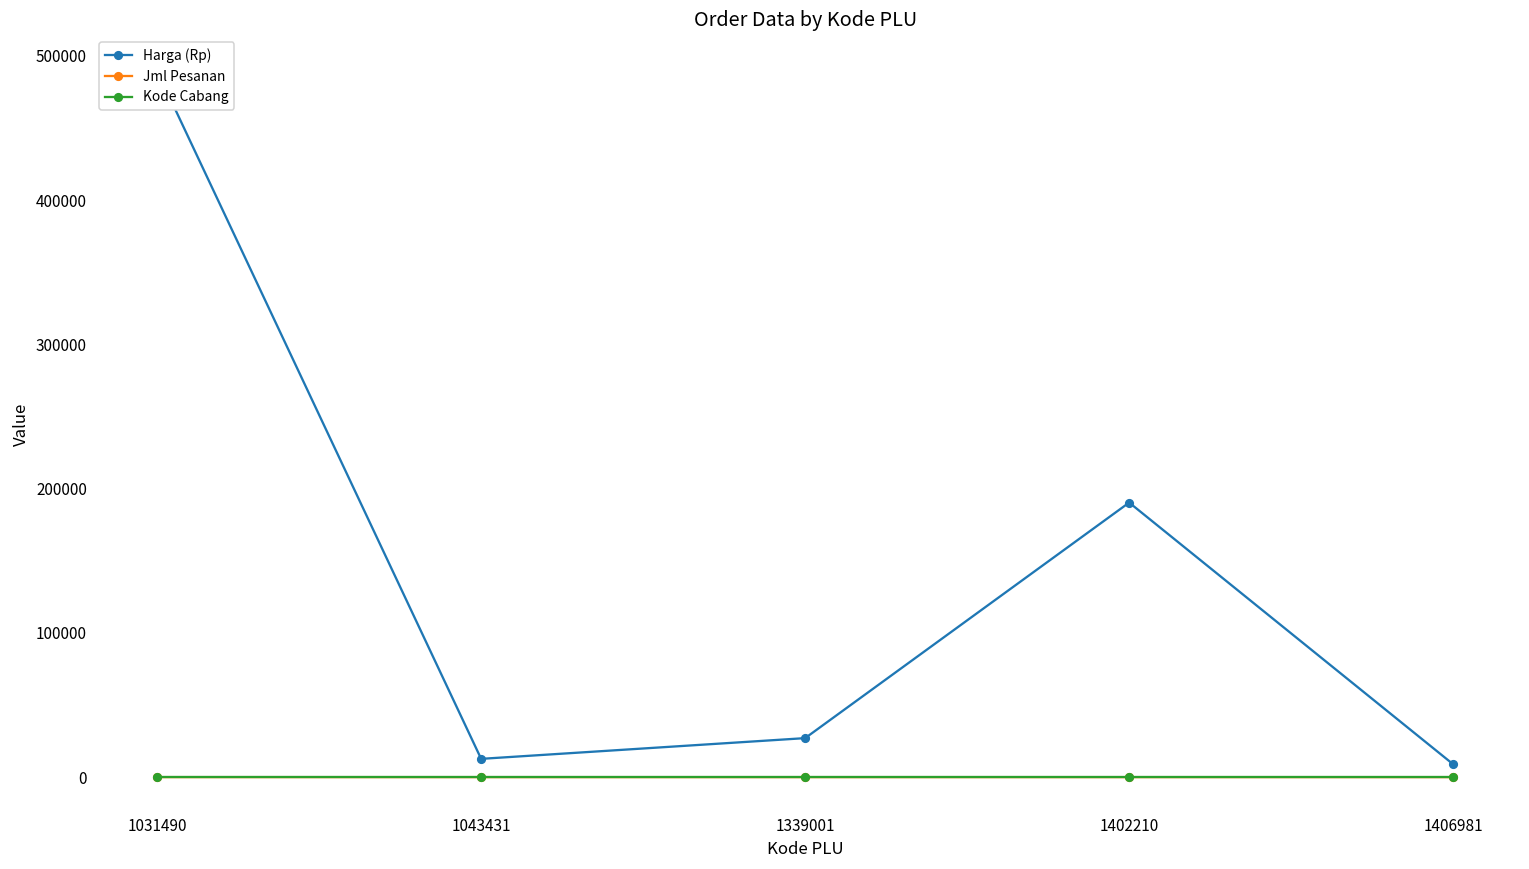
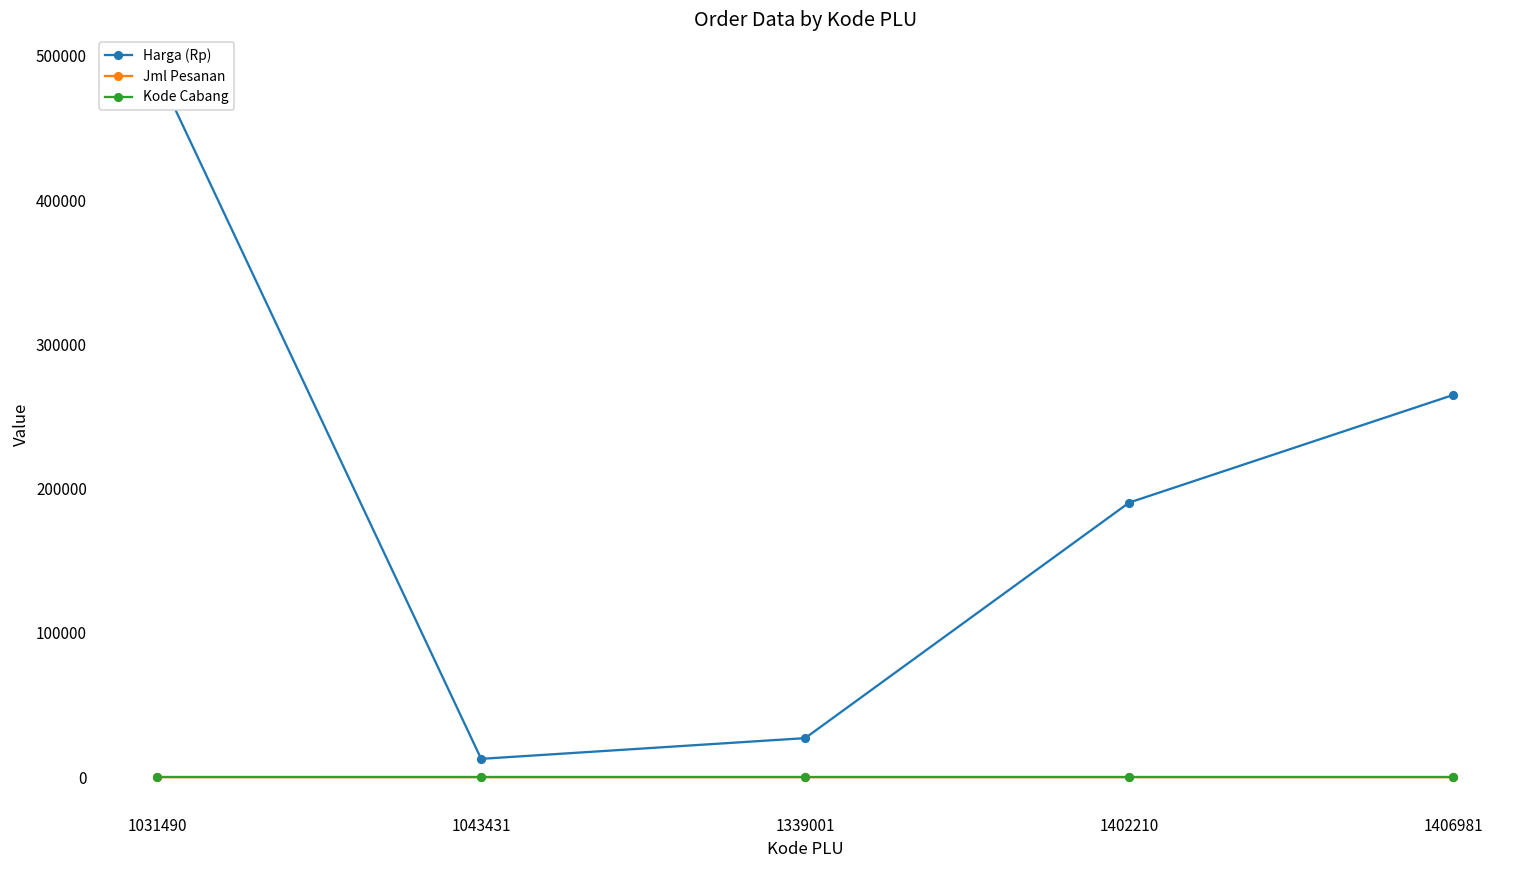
Harga (Rp), 1406981: 9000 -> 265000
